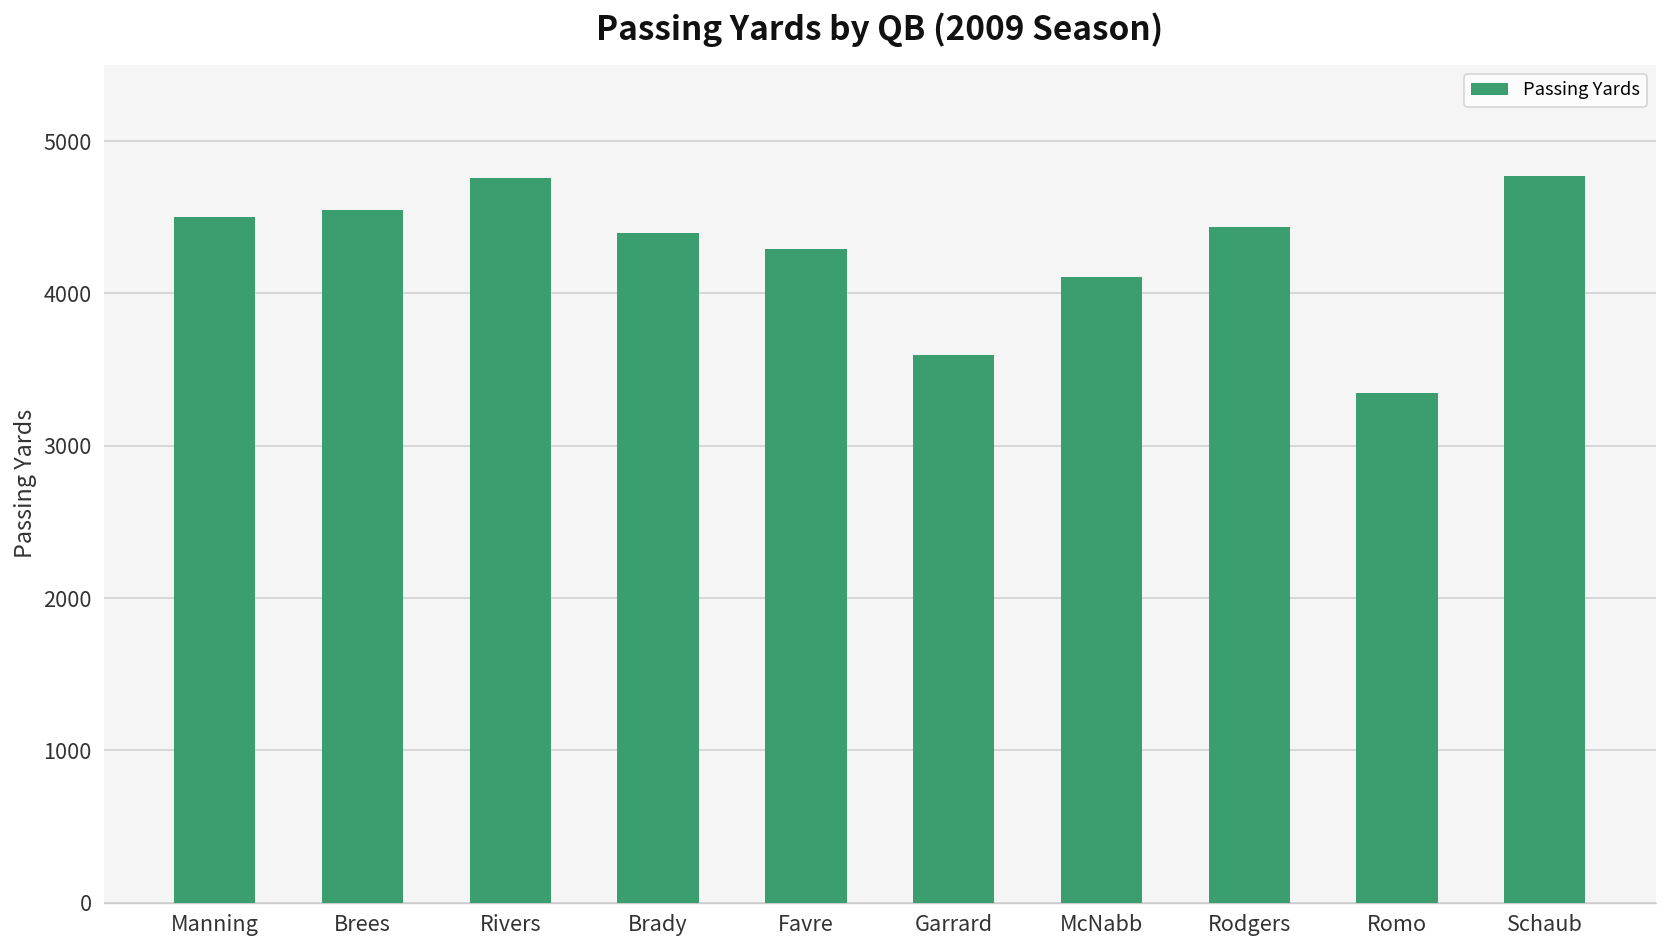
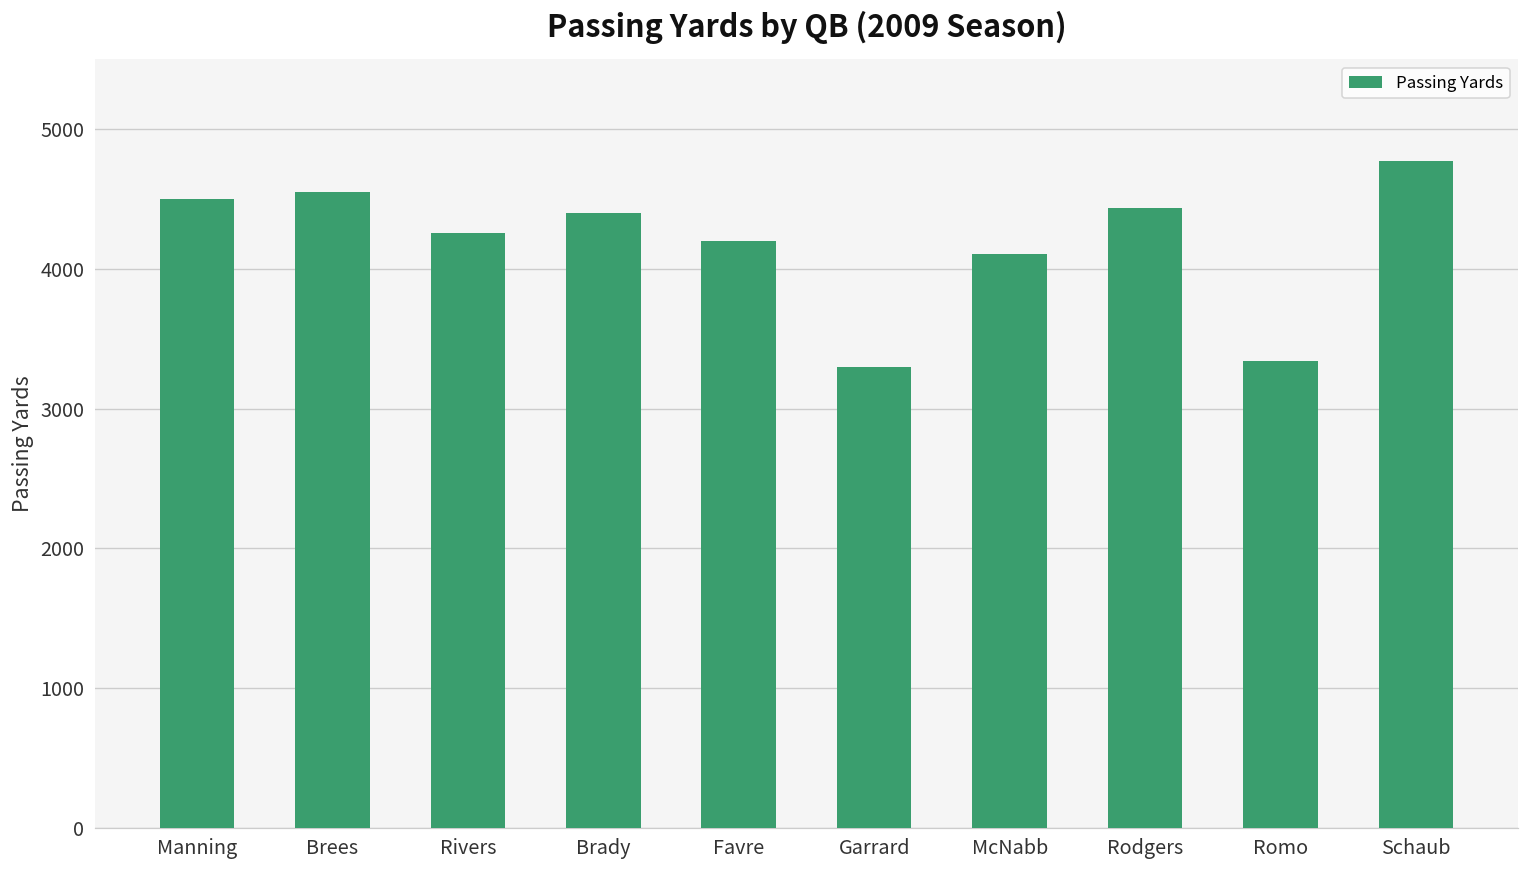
Rivers: 4750 -> 4250
Favre: 4290 -> 4200
Garrard: 3600 -> 3300
